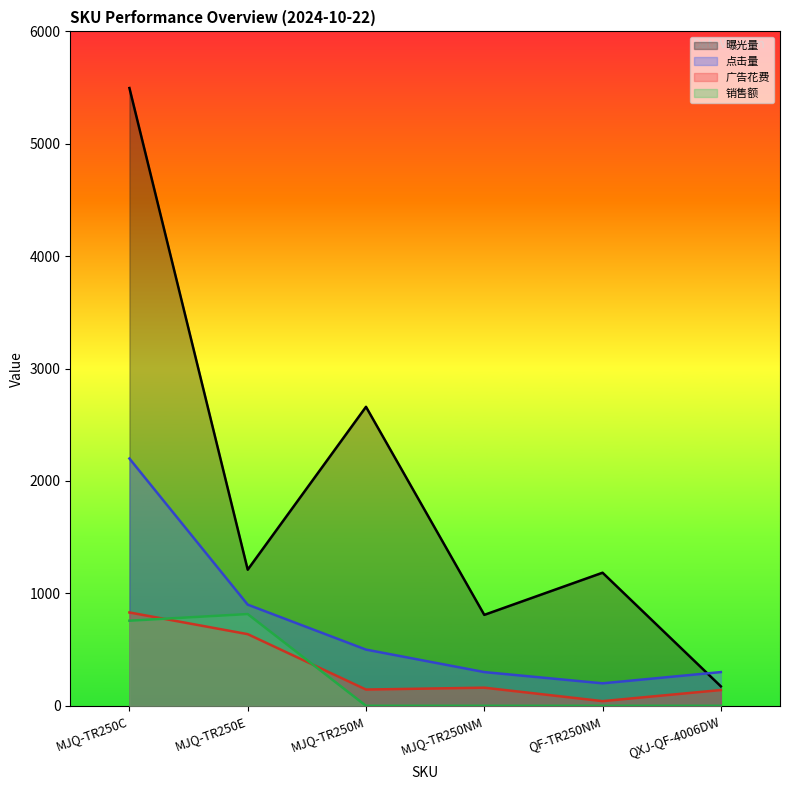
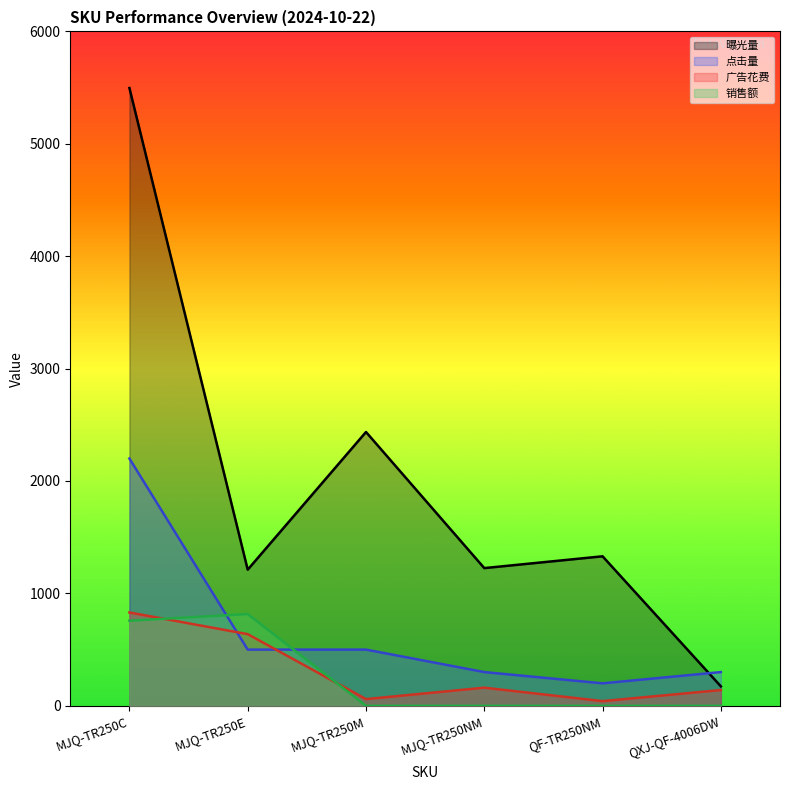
点击量, MJQ-TR250E: 900 -> 500
曝光量, MJQ-TR250M: 2660 -> 2440
广告花费, MJQ-TR250M: 140 -> 60
曝光量, MJQ-TR250NM: 810 -> 1230
曝光量, QF-TR250NM: 1180 -> 1330
